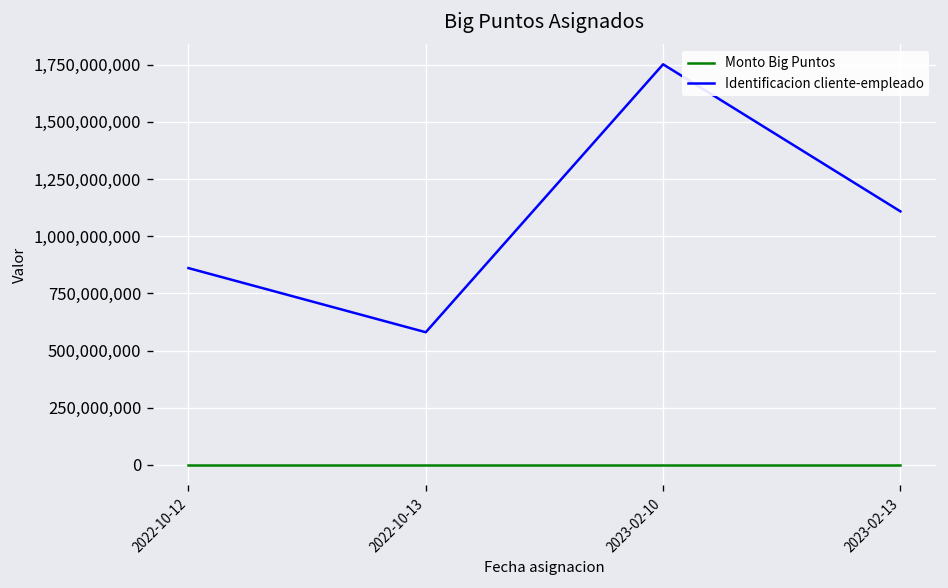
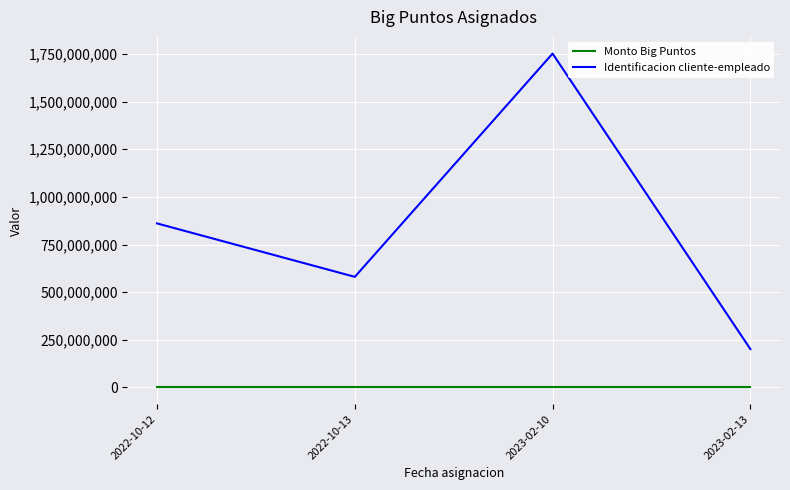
Identificacion cliente-empleado, 2023-02-13: 1,110,000,000 -> 200,000,000
